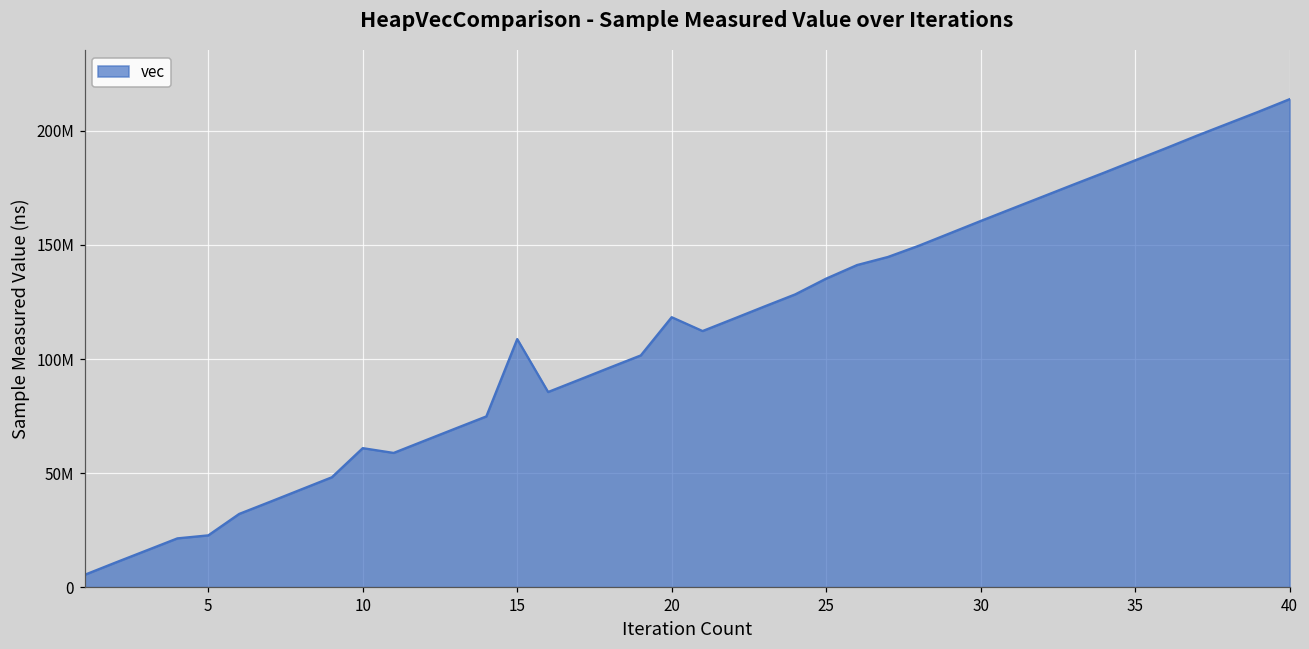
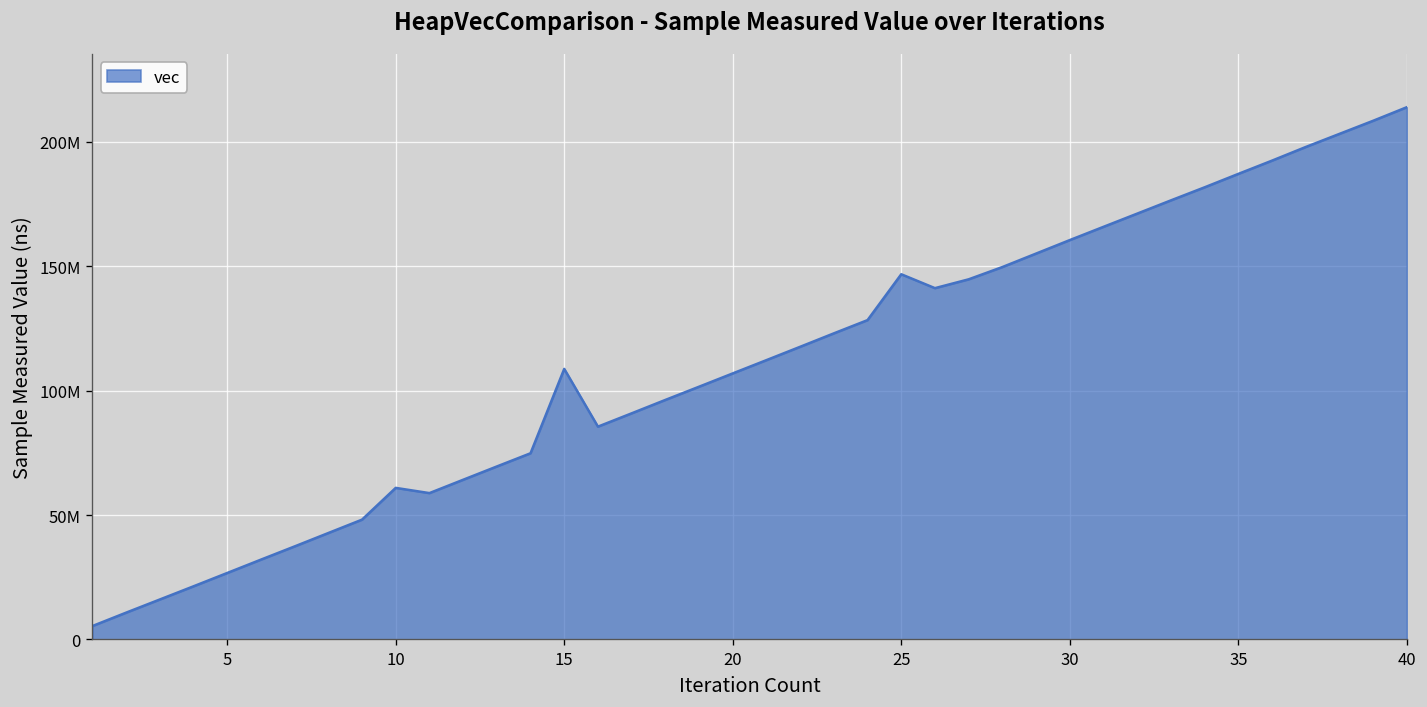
5: 23000000 -> 27000000
20: 118000000 -> 107000000
25: 135000000 -> 147000000
